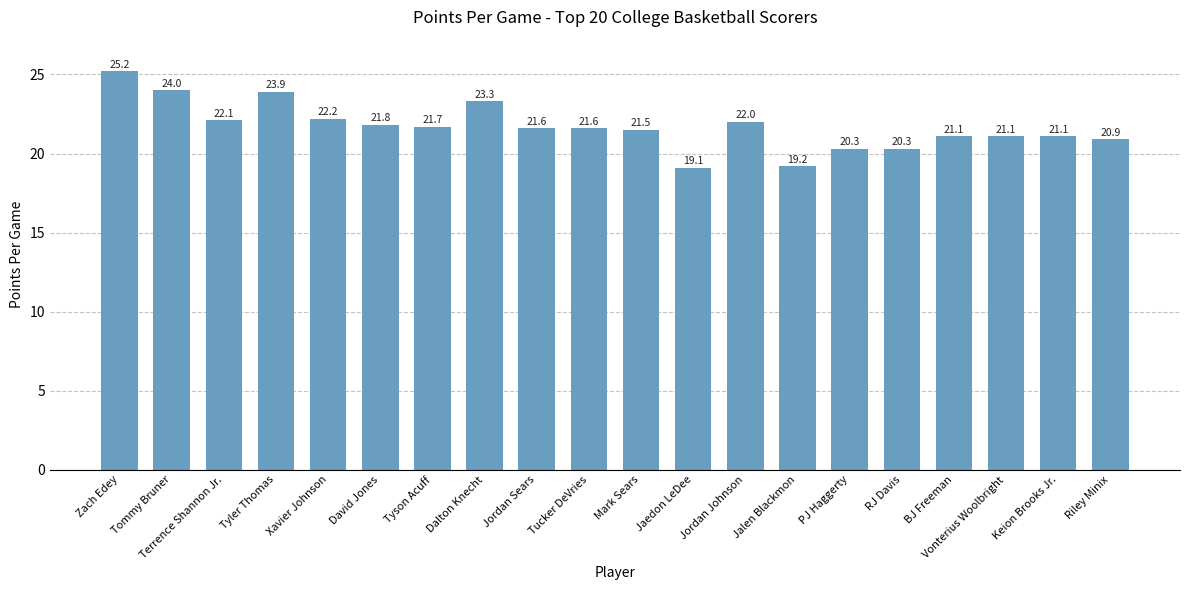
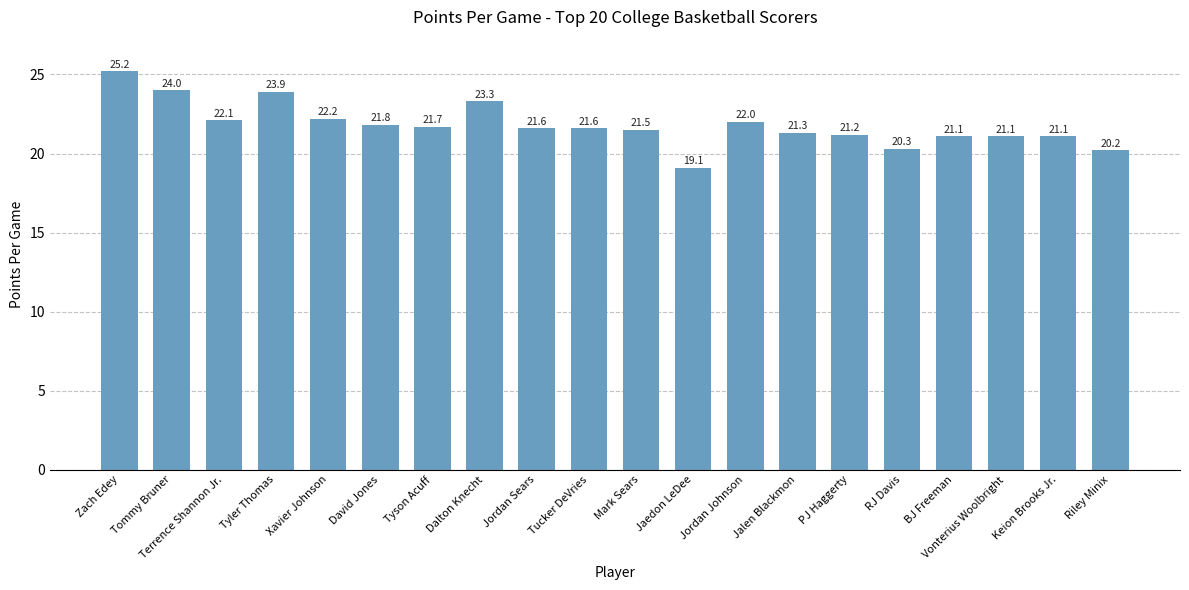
Jalen Blackmon: 19.2 -> 21.3
PJ Haggerty: 20.3 -> 21.2
Riley Minix: 20.9 -> 20.2
